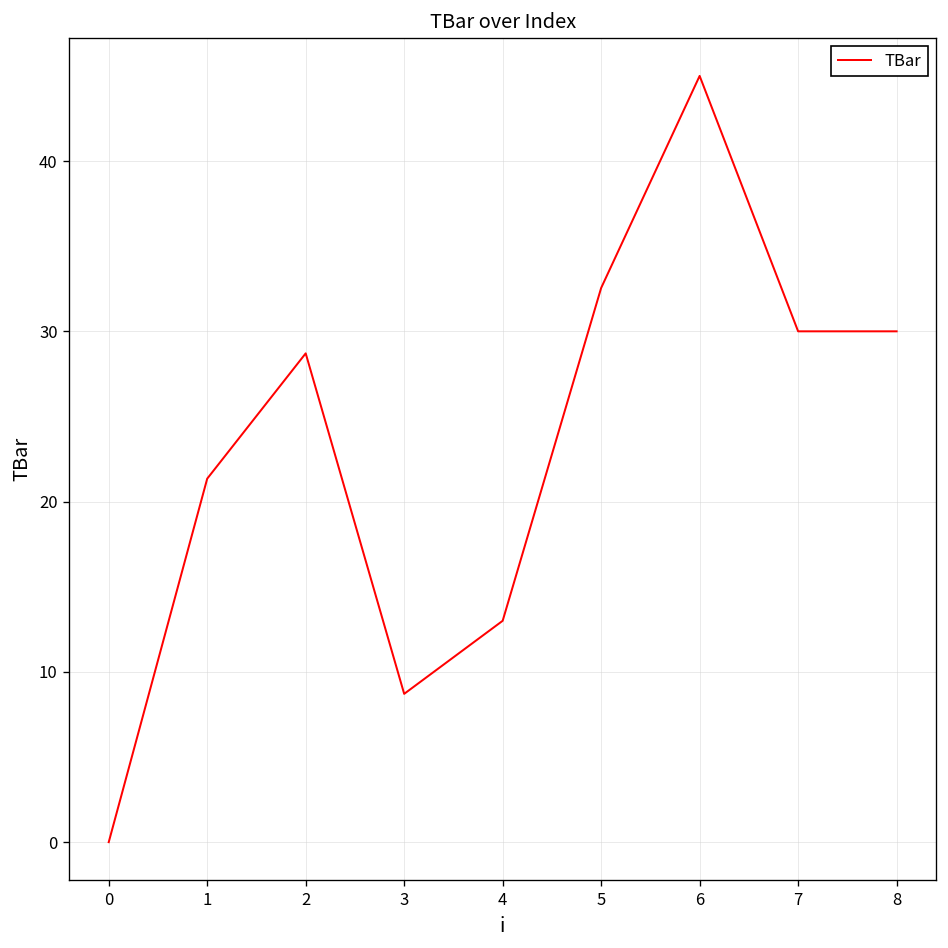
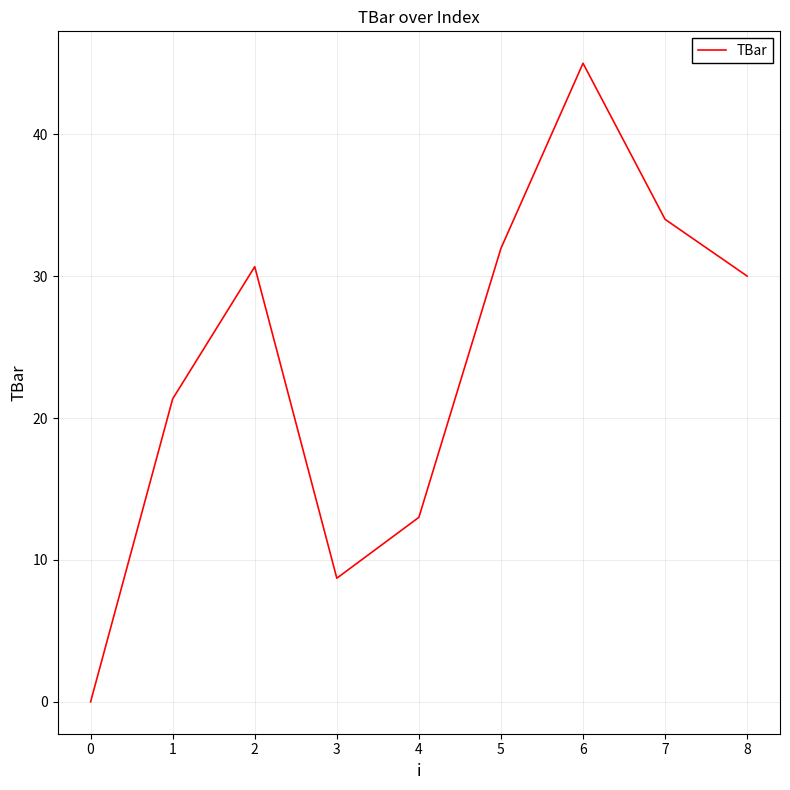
2: 28.7 -> 30.7
5: 32.5 -> 32.0
7: 30 -> 34
